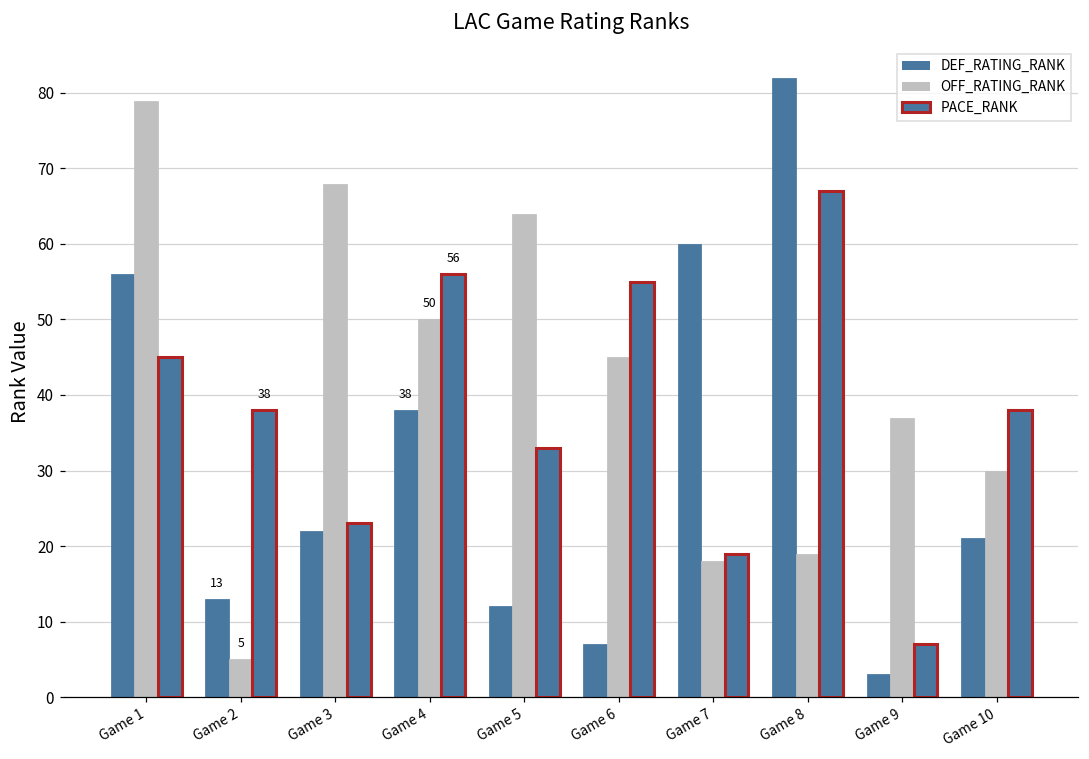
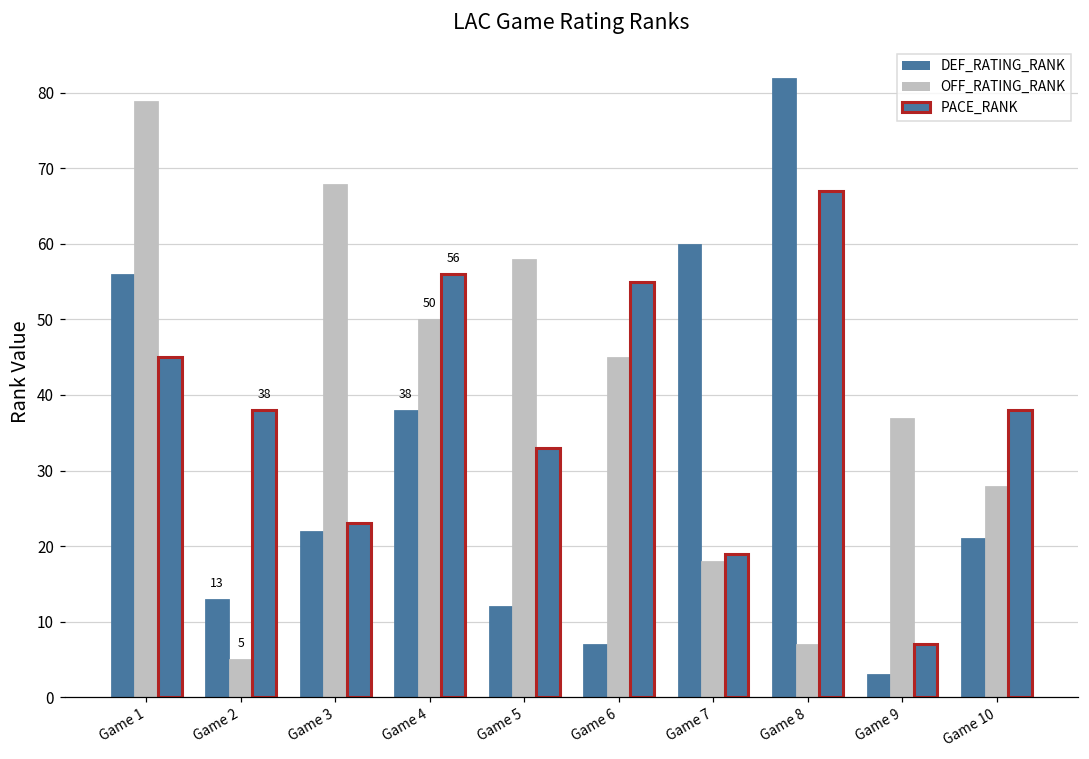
OFF_RATING_RANK, Game 5: 64 -> 58
OFF_RATING_RANK, Game 8: 19 -> 7
OFF_RATING_RANK, Game 10: 30 -> 28
